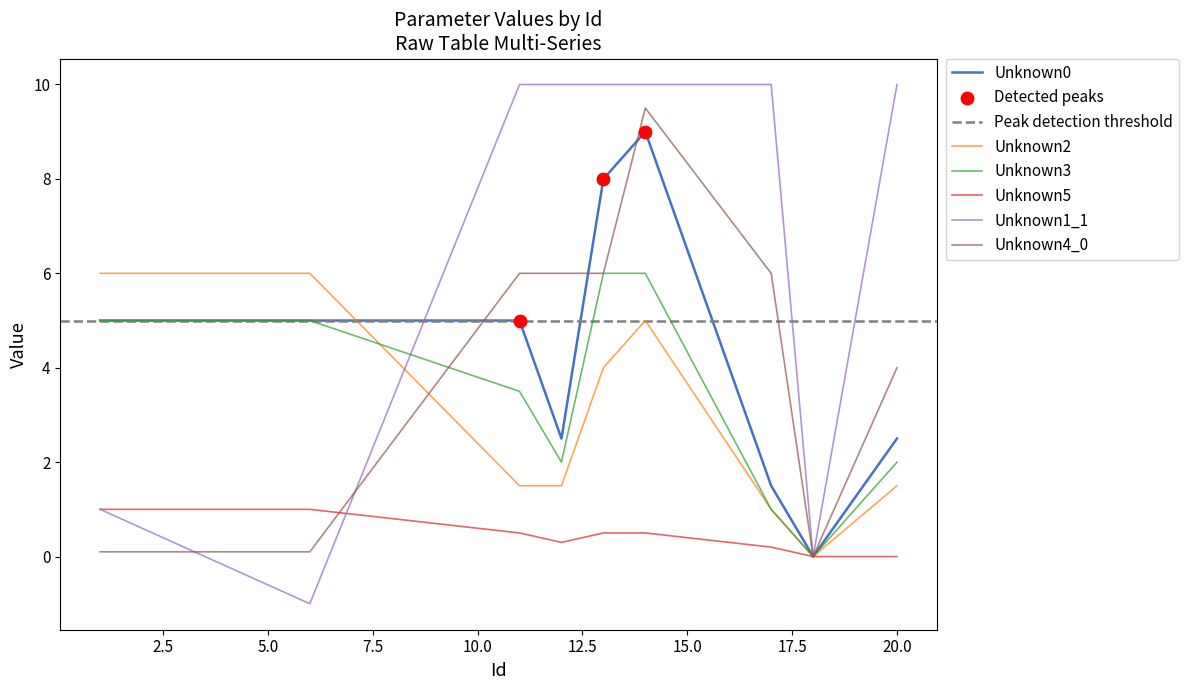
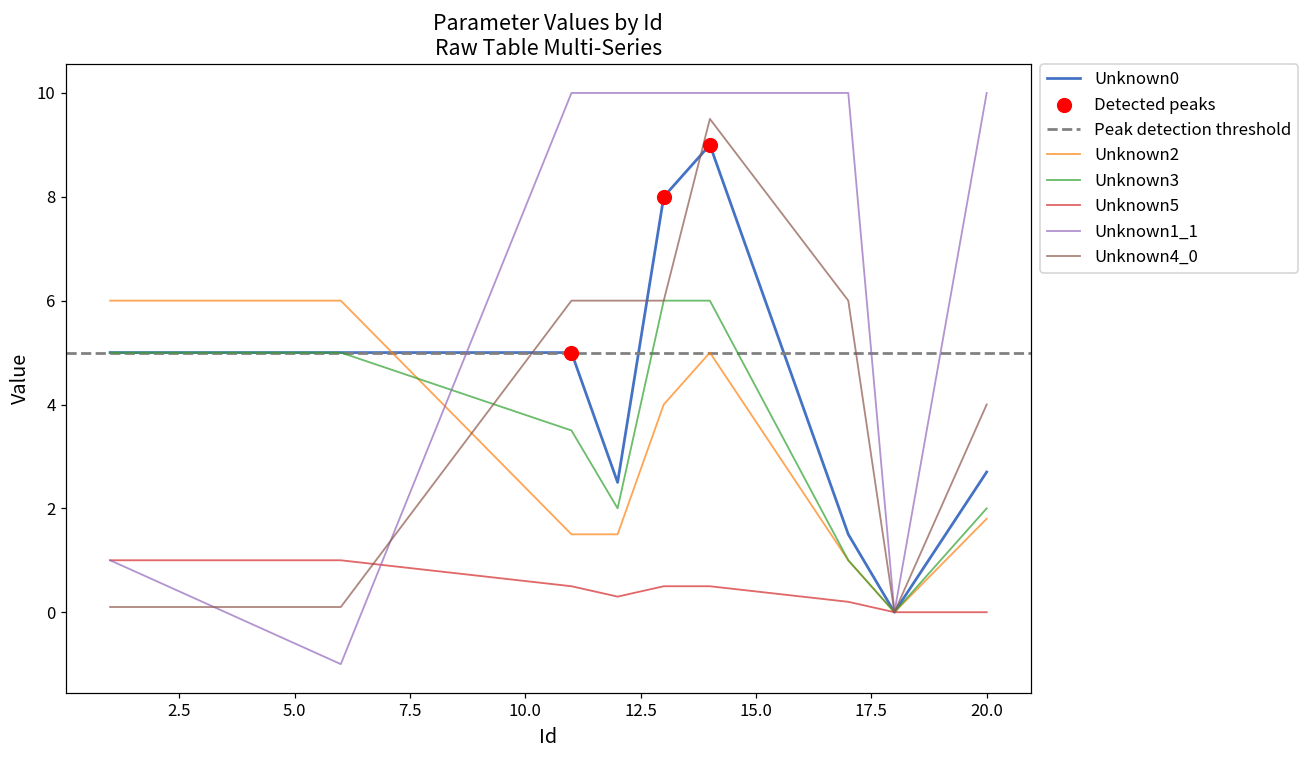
Unknown0, 20.0: 2.5 -> 2.7
Unknown2, 20.0: 1.5 -> 1.8
